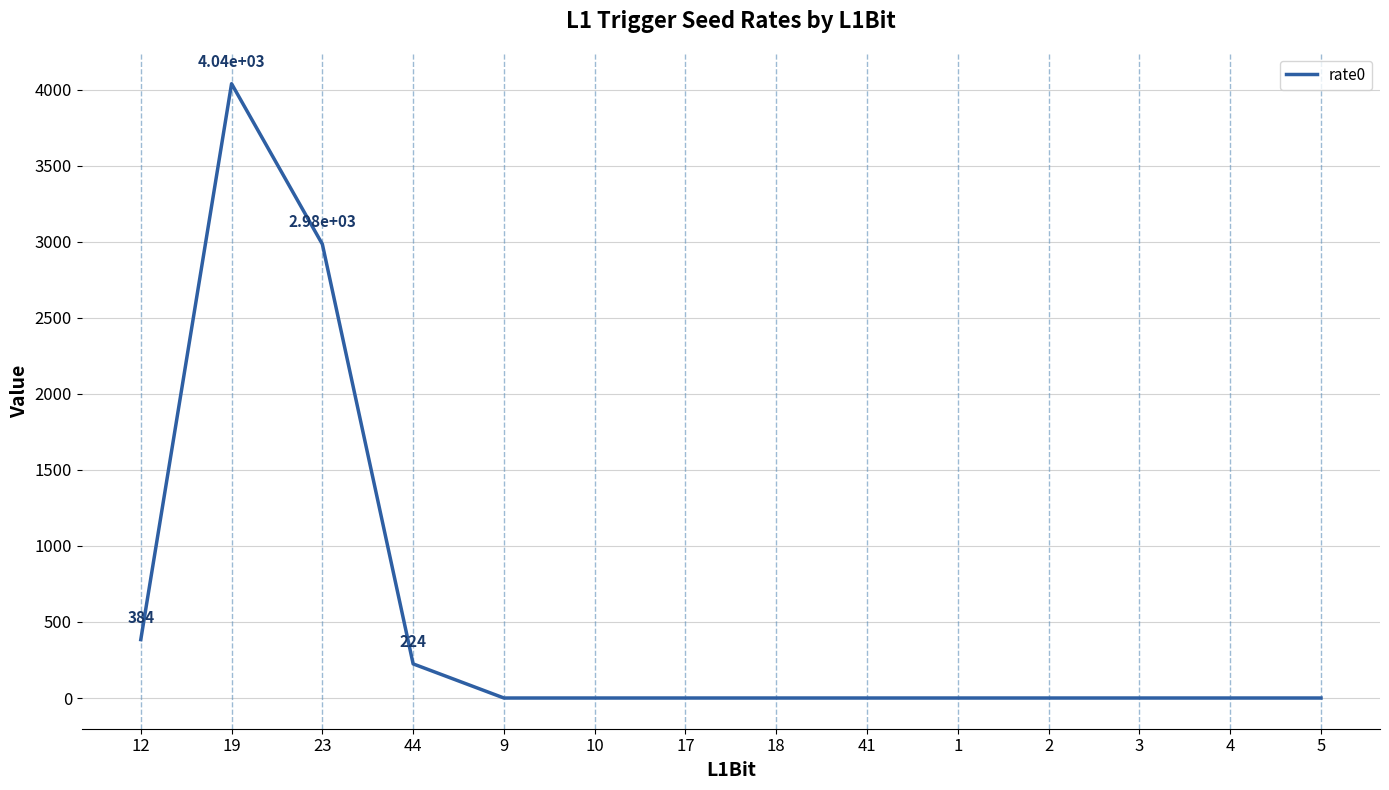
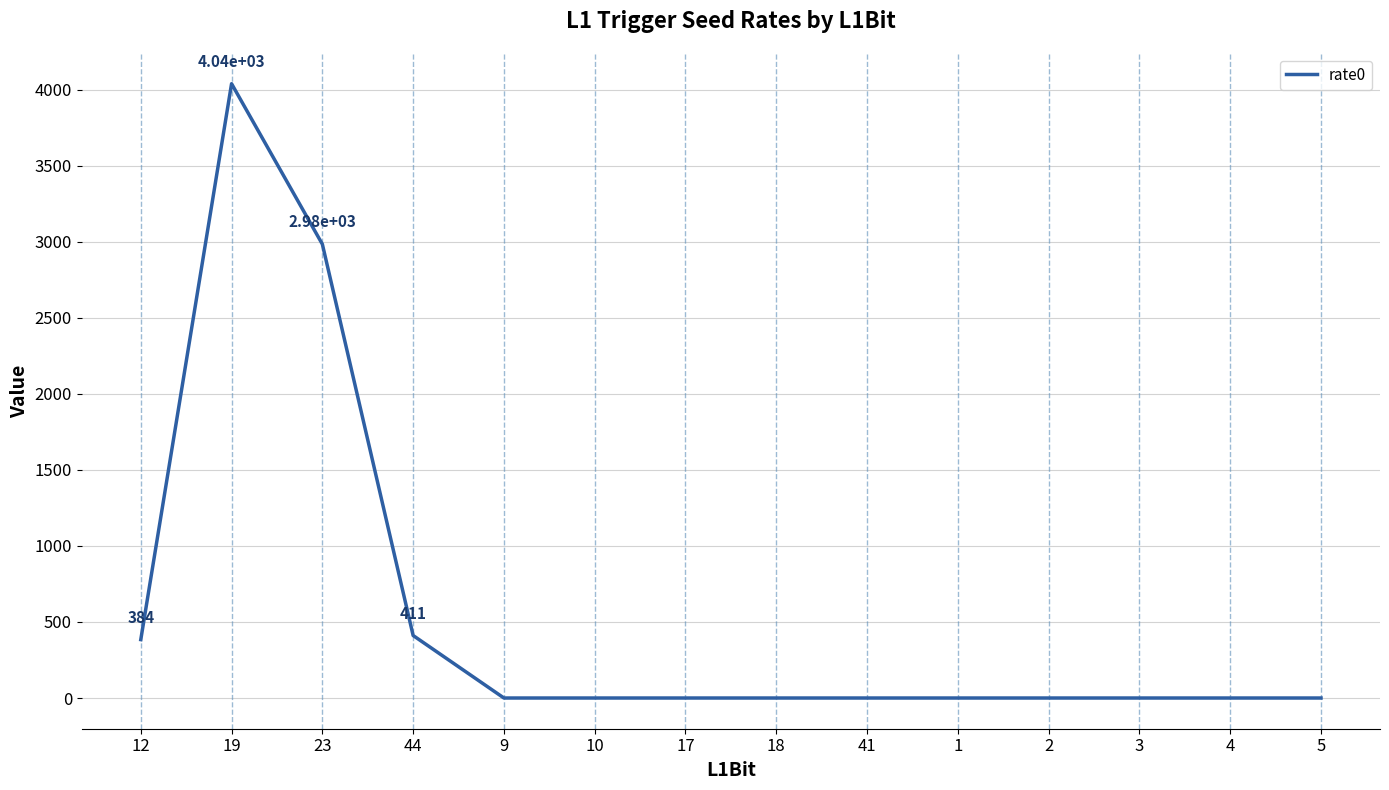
44: 224 -> 411
